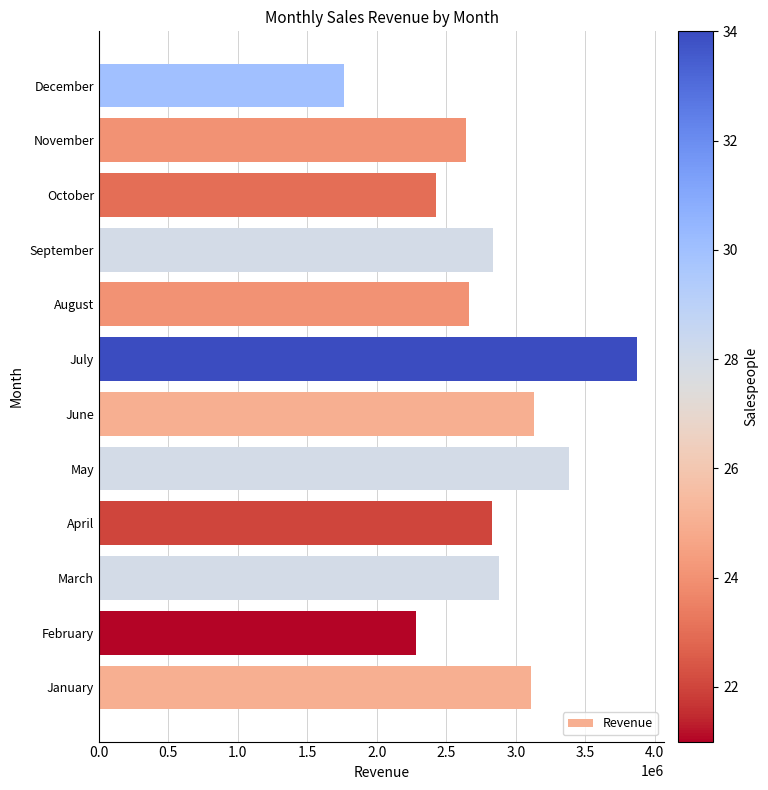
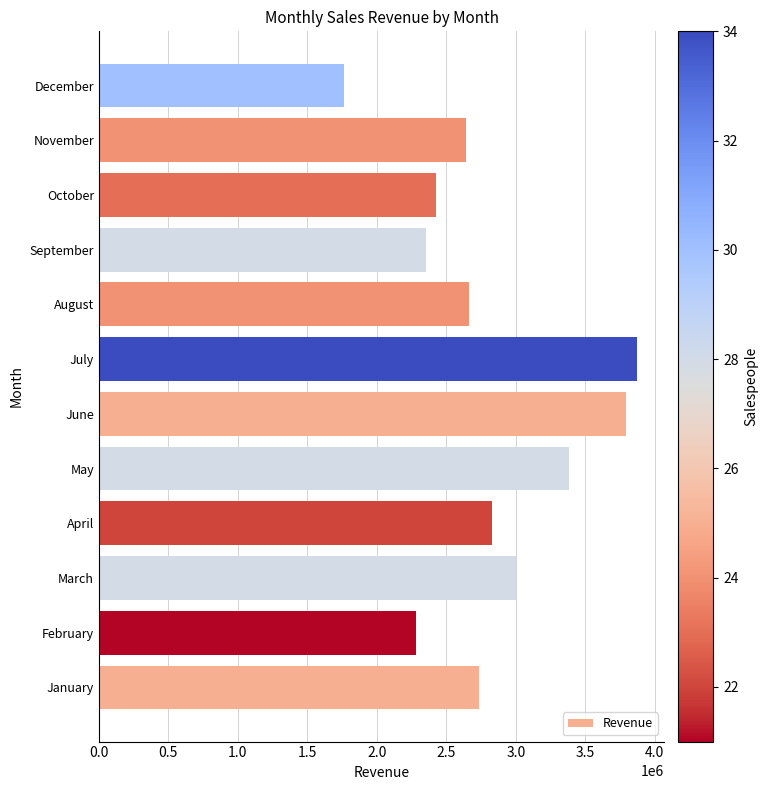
September: 2830000 -> 2350000
June: 3130000 -> 3800000
March: 2880000 -> 3000000
January: 3110000 -> 2740000
